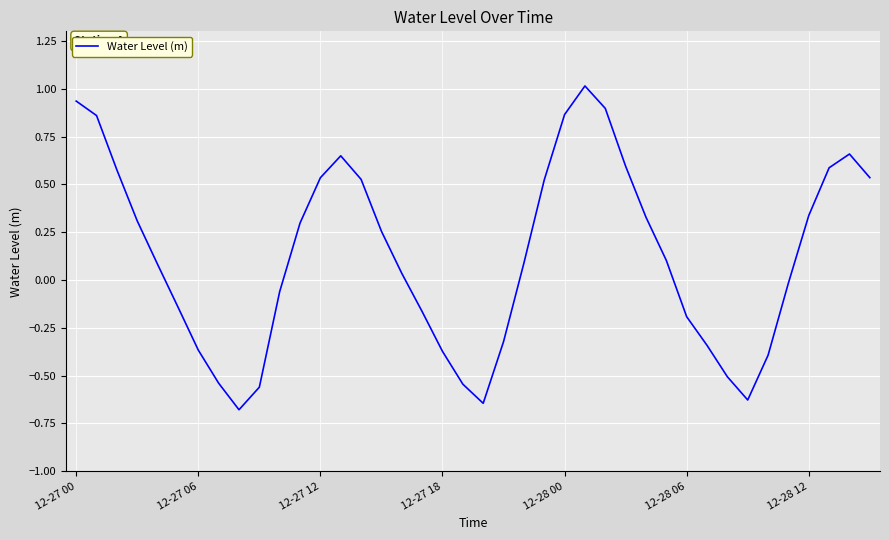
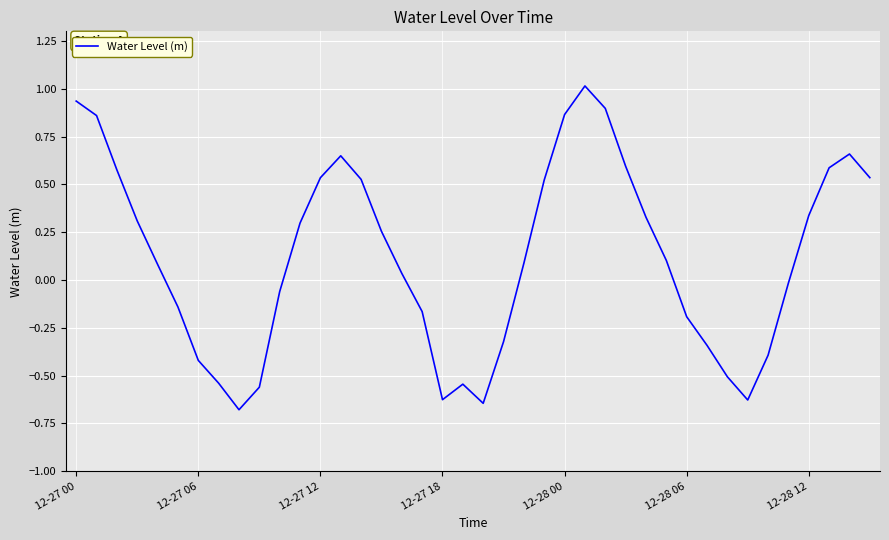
12-27 06: -0.37 -> -0.42
12-27 18: -0.37 -> -0.63
